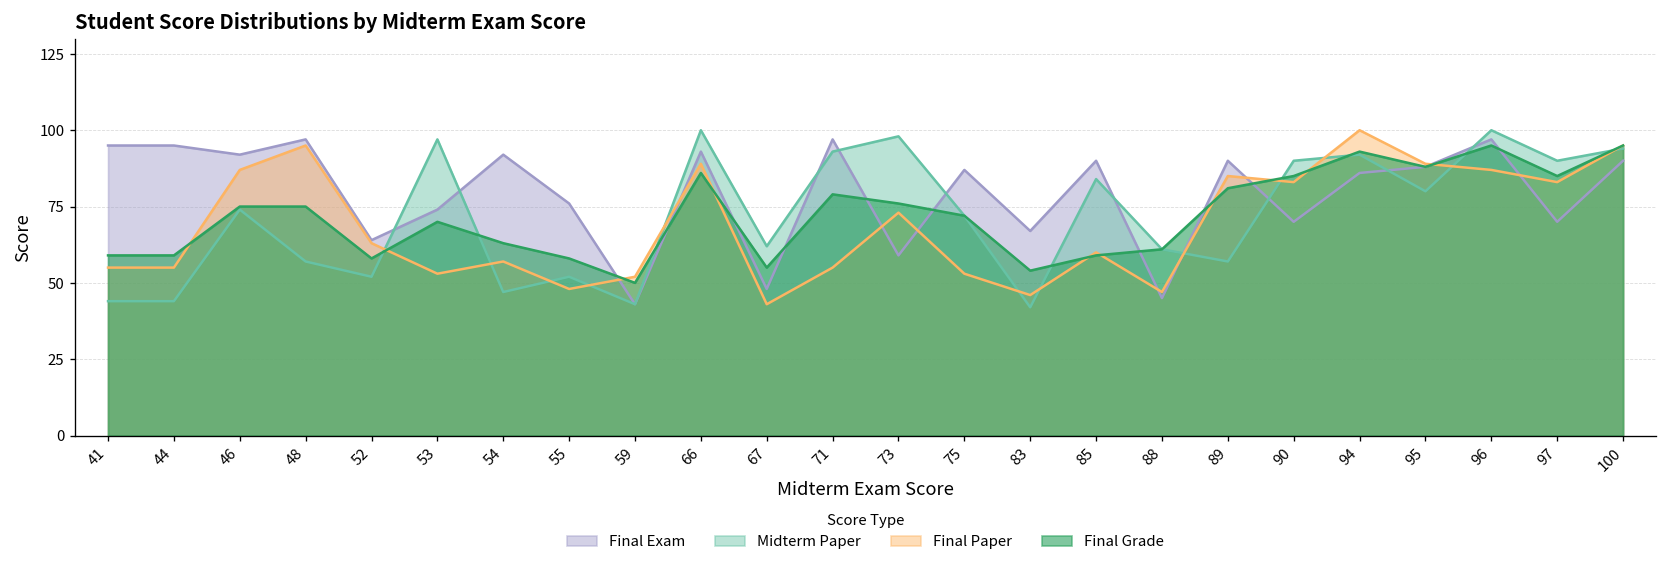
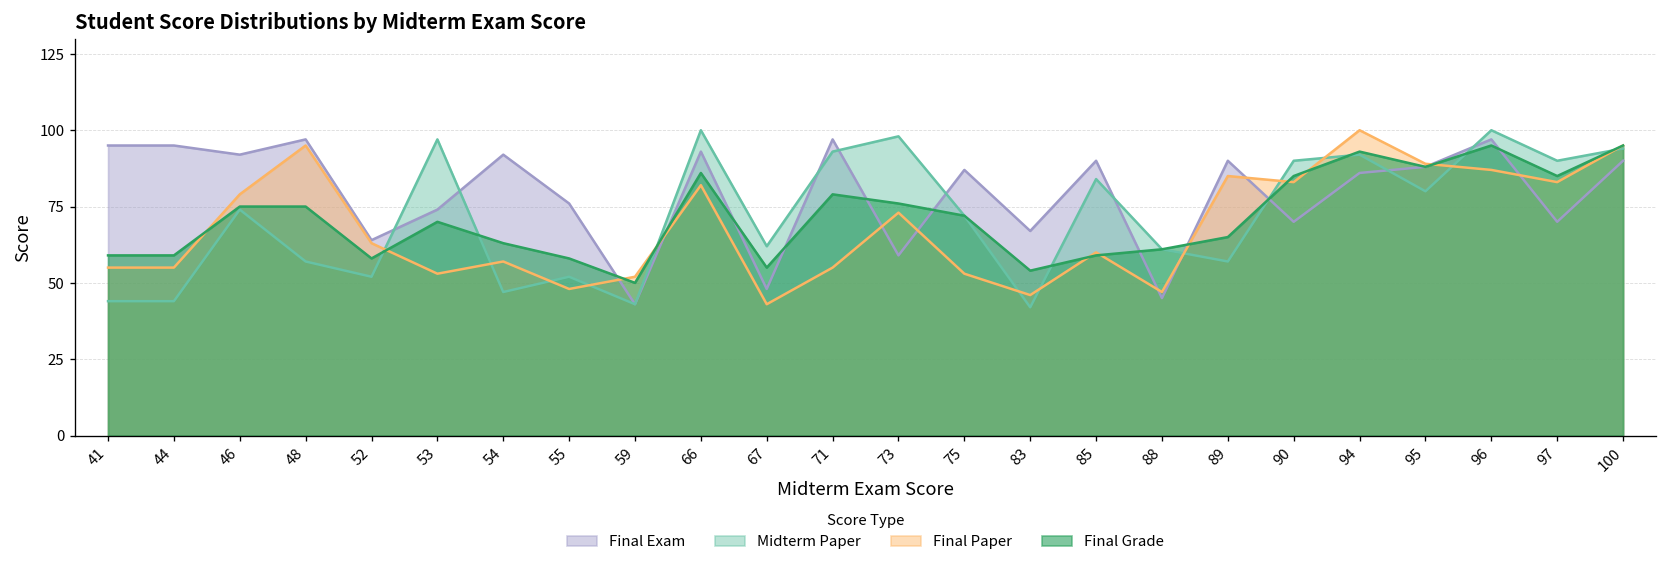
Final Paper, 46: 87 -> 79
Final Paper, 66: 89 -> 82
Final Grade, 89: 81 -> 65
